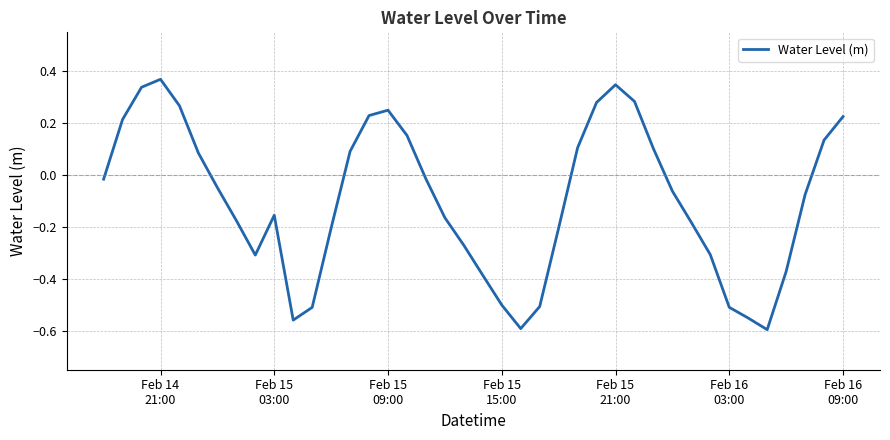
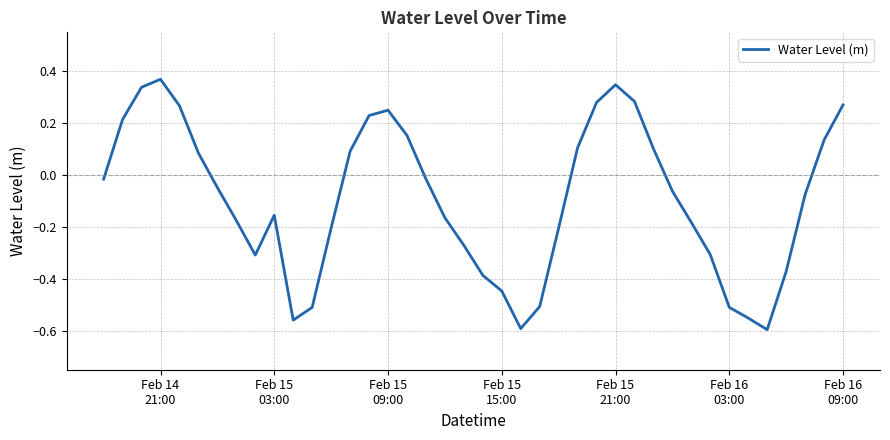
Feb 15 15:00: -0.50 -> -0.45
Feb 16 09:00: 0.23 -> 0.27
